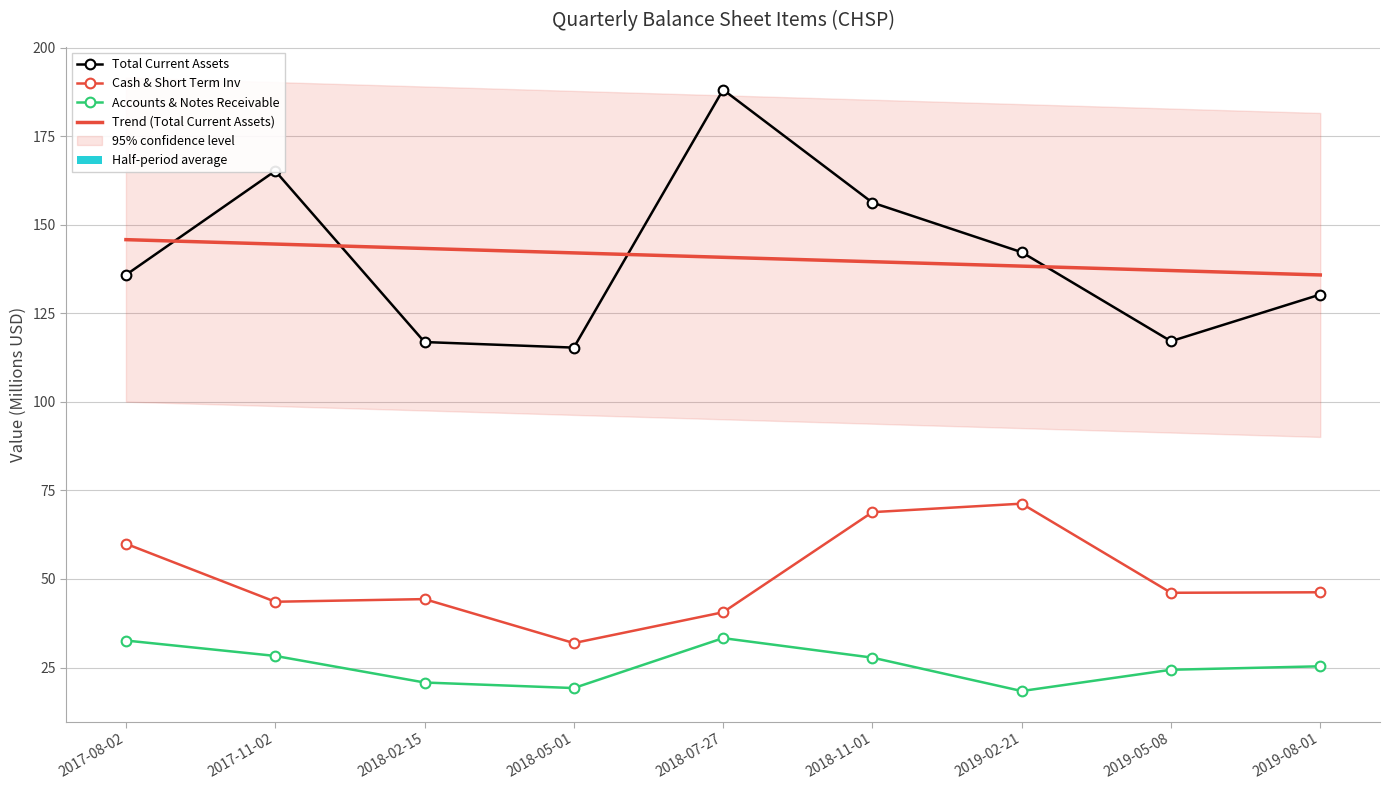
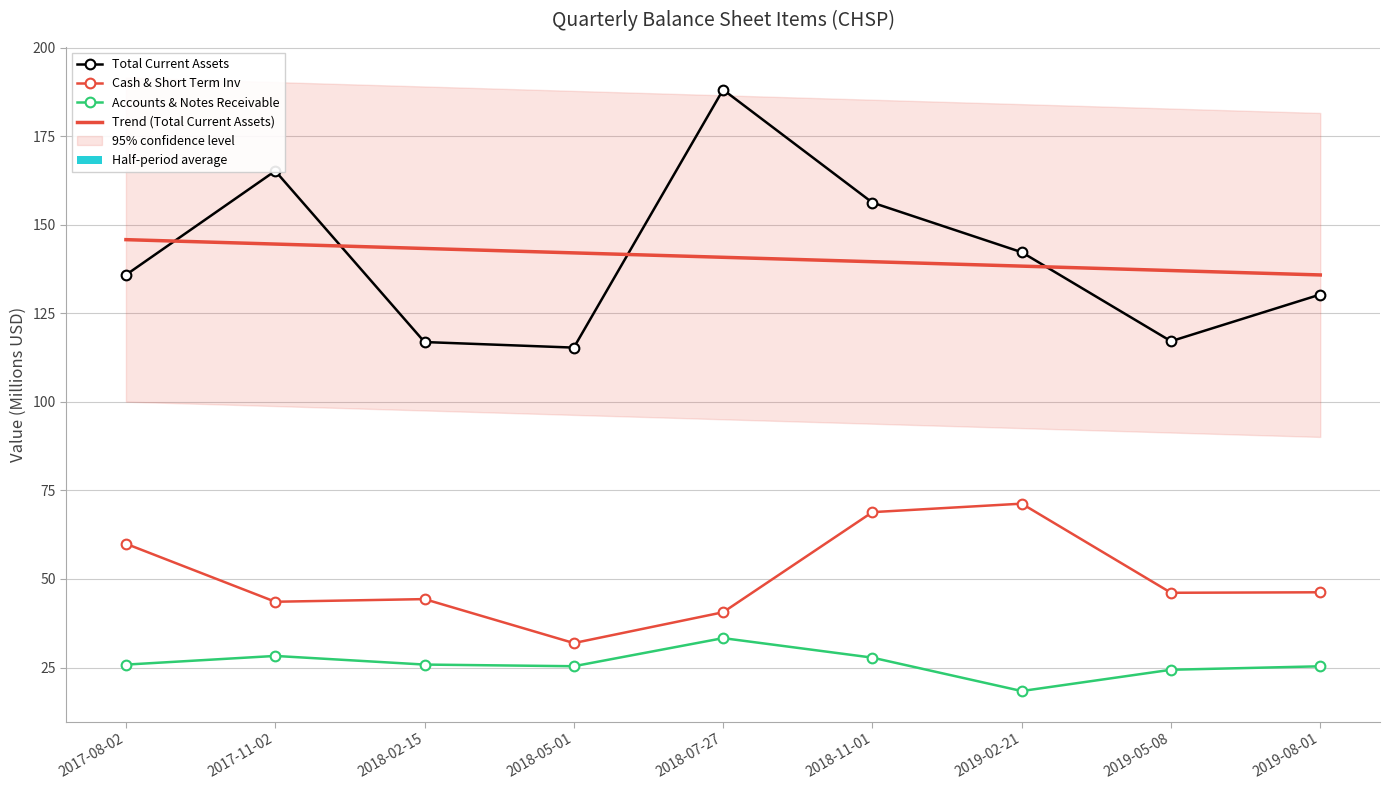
Accounts & Notes Receivable, 2017-08-02: 33 -> 26
Accounts & Notes Receivable, 2018-02-15: 21 -> 26
Accounts & Notes Receivable, 2018-05-01: 19 -> 25
